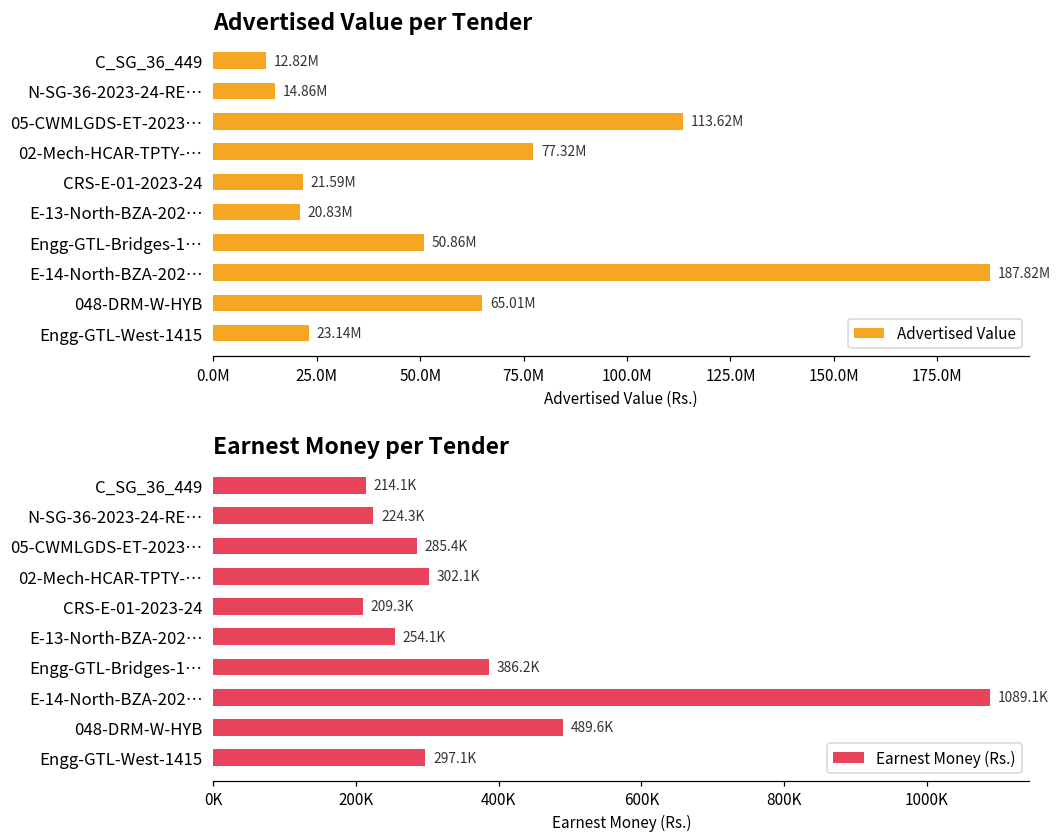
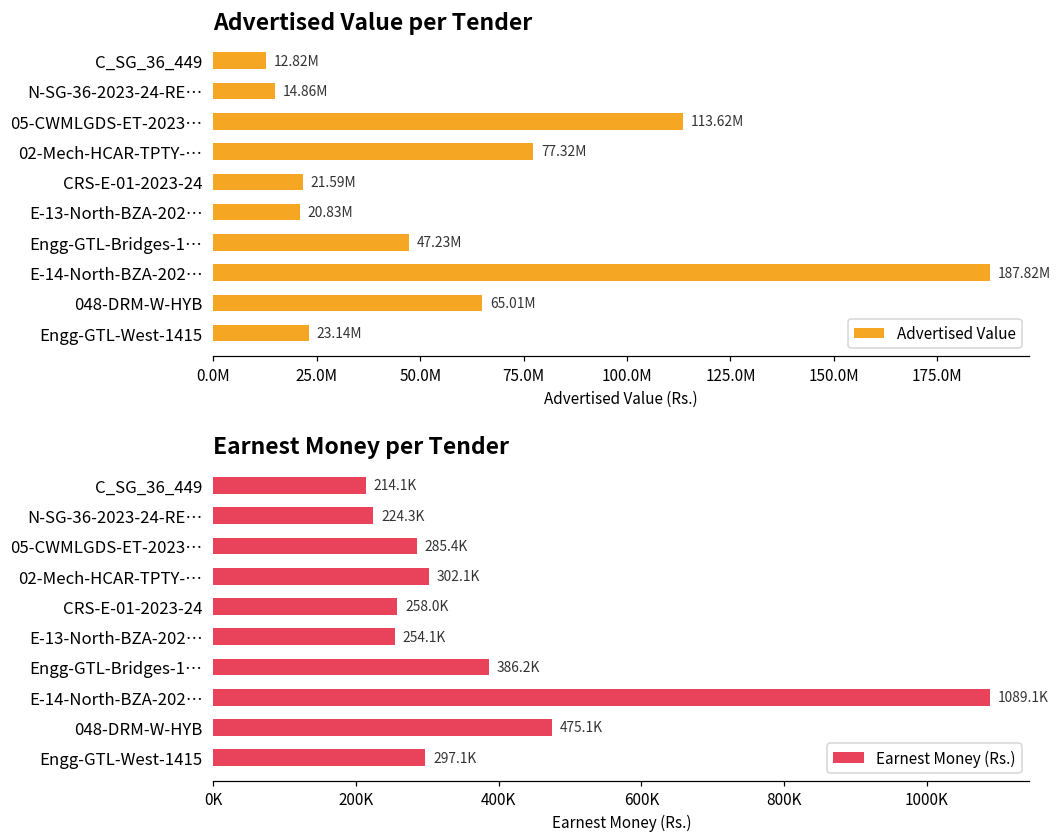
Advertised Value per Tender, Engg-GTL-Bridges-1…: 50.86M -> 47.23M
Earnest Money per Tender, CRS-E-01-2023-24: 209.3K -> 258.0K
Earnest Money per Tender, 048-DRM-W-HYB: 489.6K -> 475.1K
